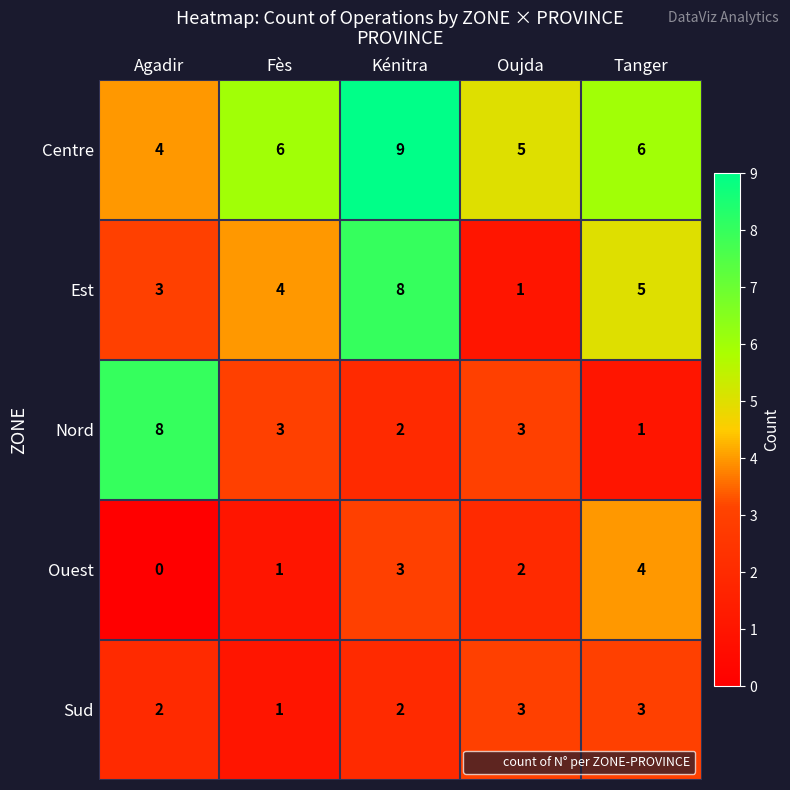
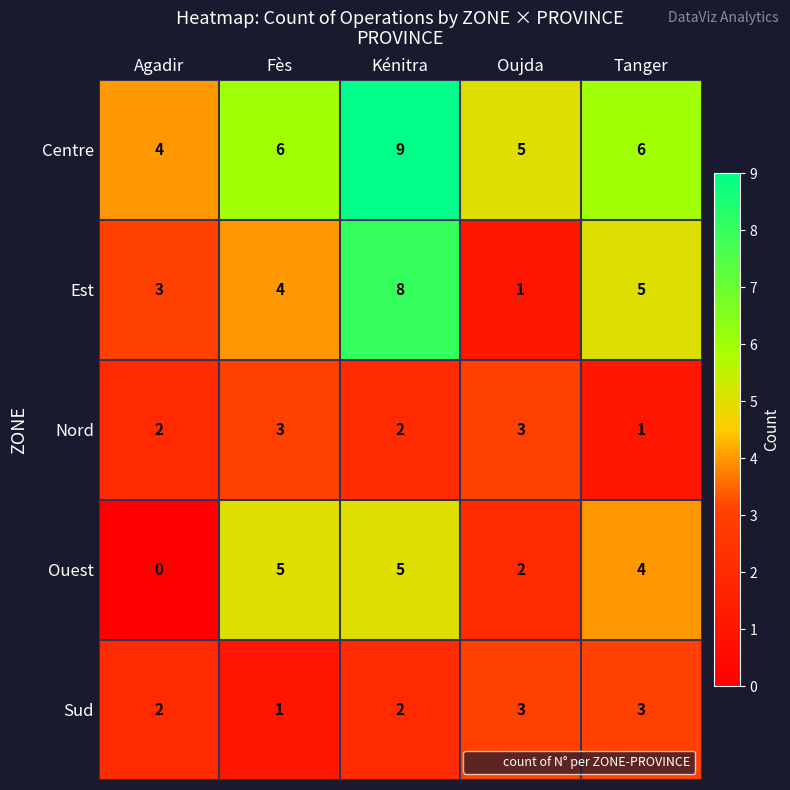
Nord, Agadir: 8 -> 2
Ouest, Fès: 1 -> 5
Ouest, Kénitra: 3 -> 5
